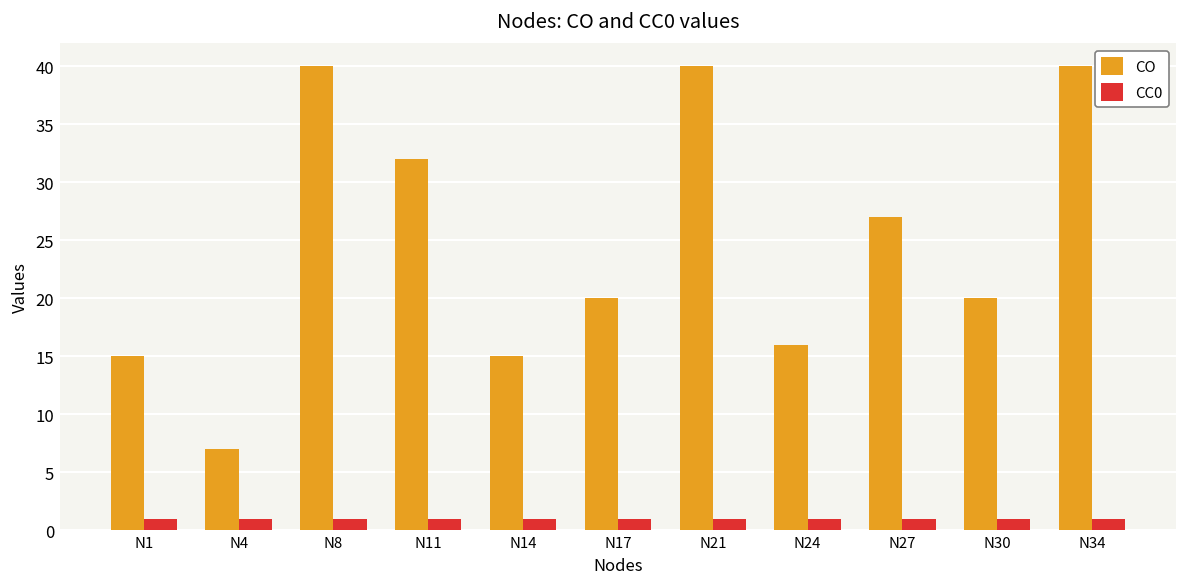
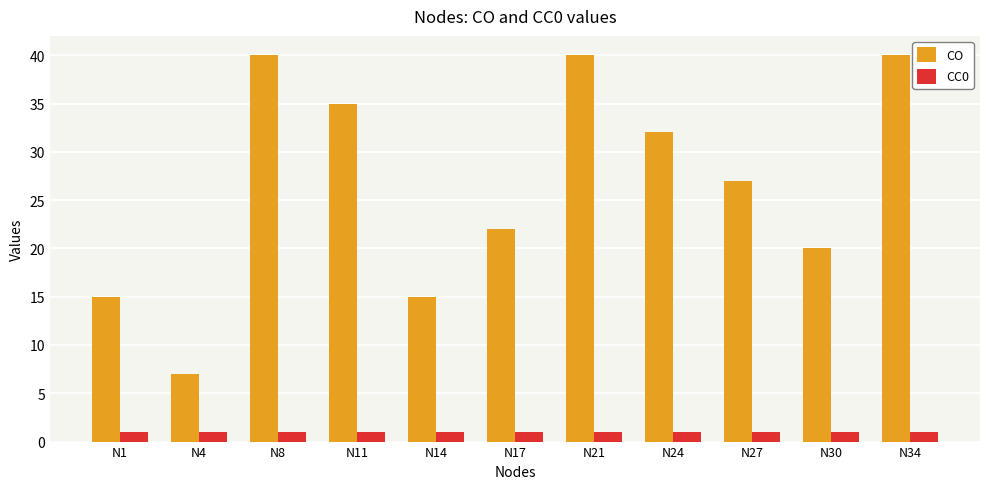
CO, N11: 32 -> 35
CO, N17: 20 -> 22
CO, N24: 16 -> 32
